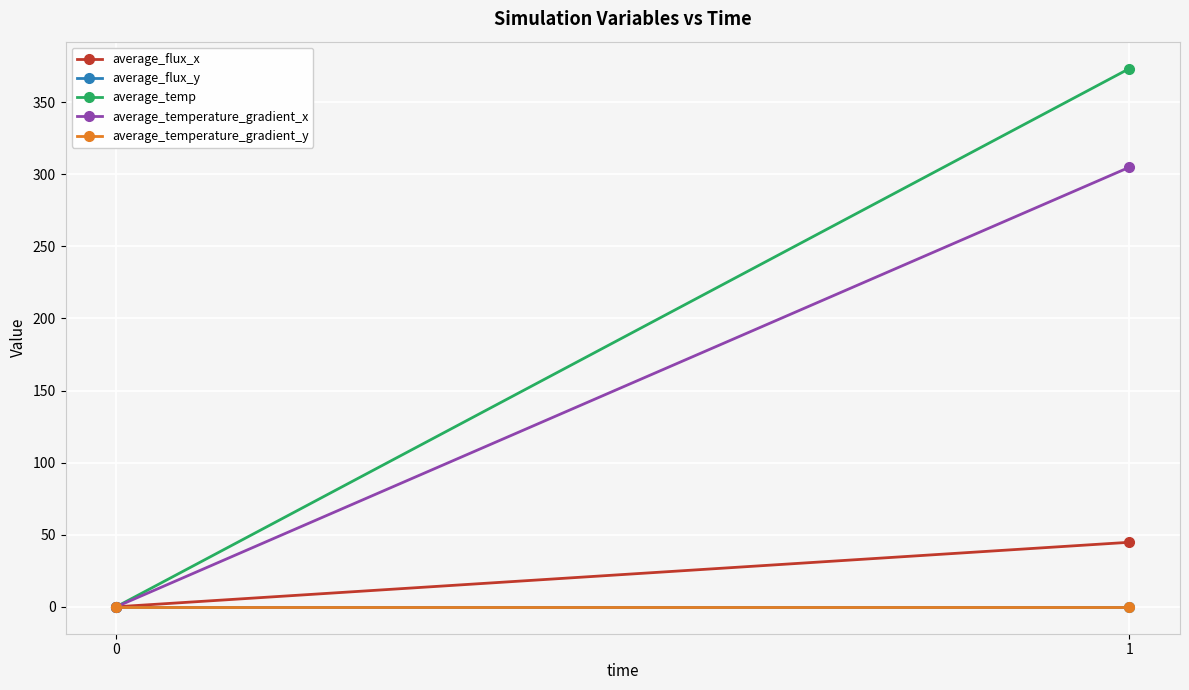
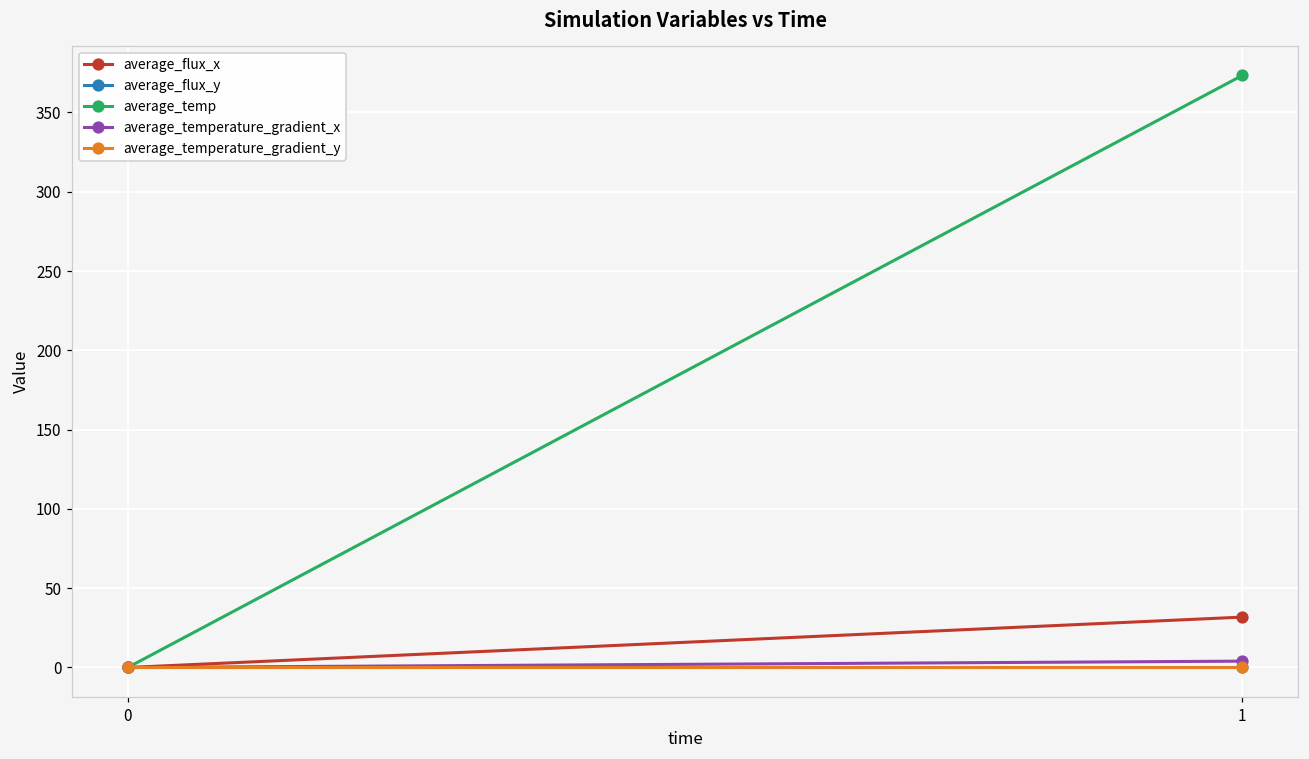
average_flux_x, 1: 45 -> 32
average_temperature_gradient_x, 1: 305 -> 4
